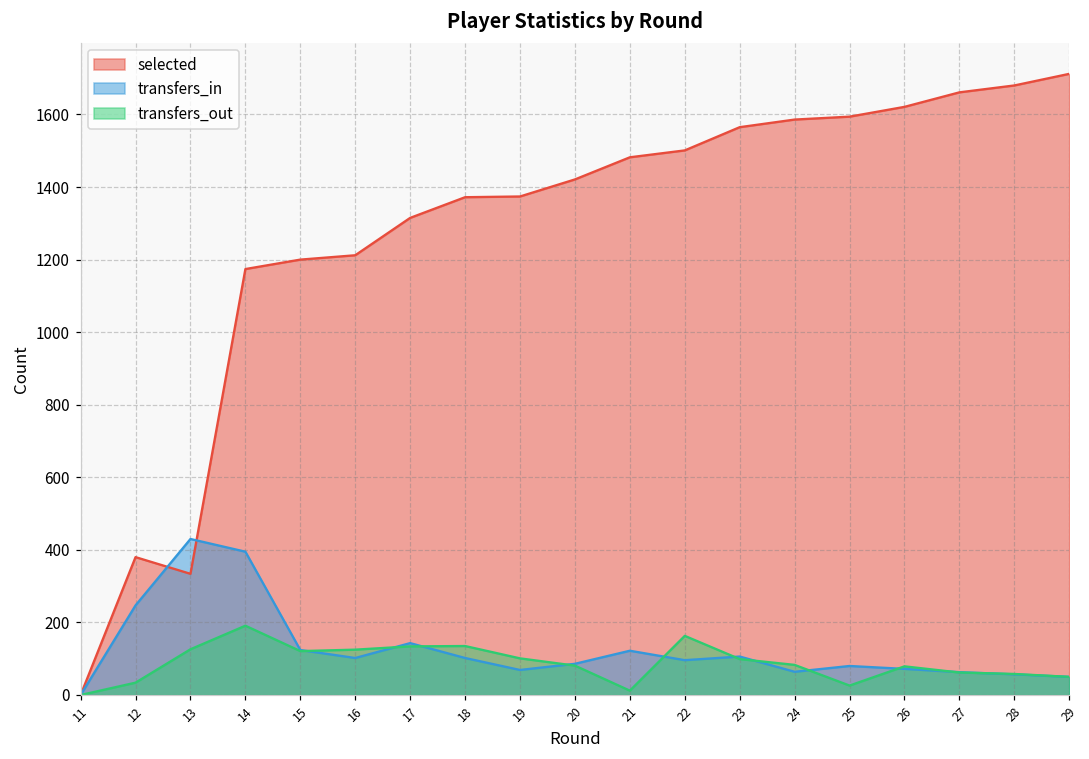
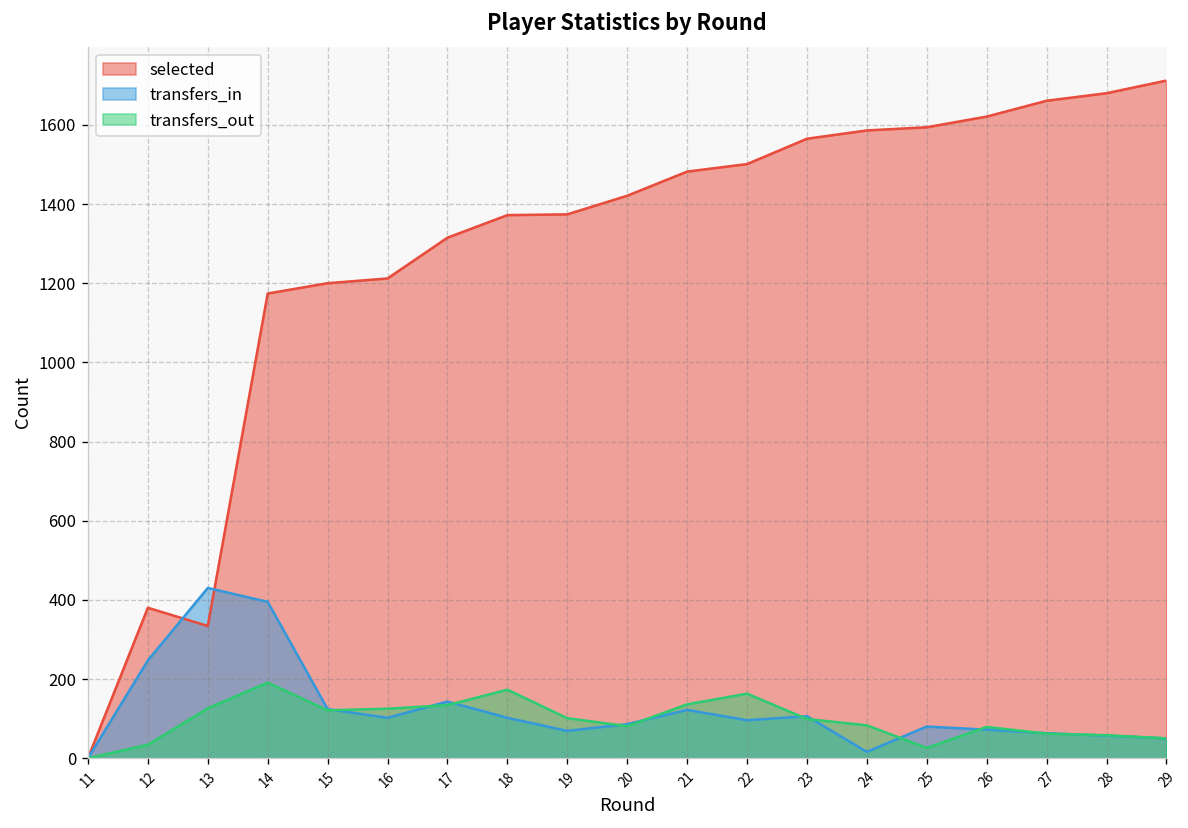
transfers_out, 18: 140 -> 170
transfers_out, 21: 10 -> 140
transfers_in, 24: 60 -> 20
